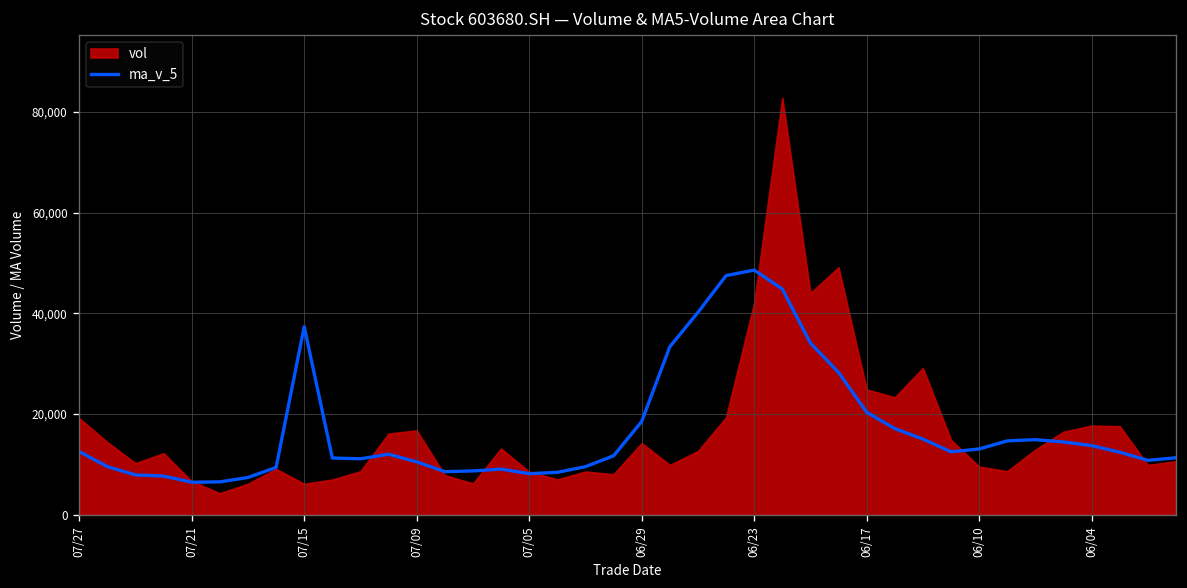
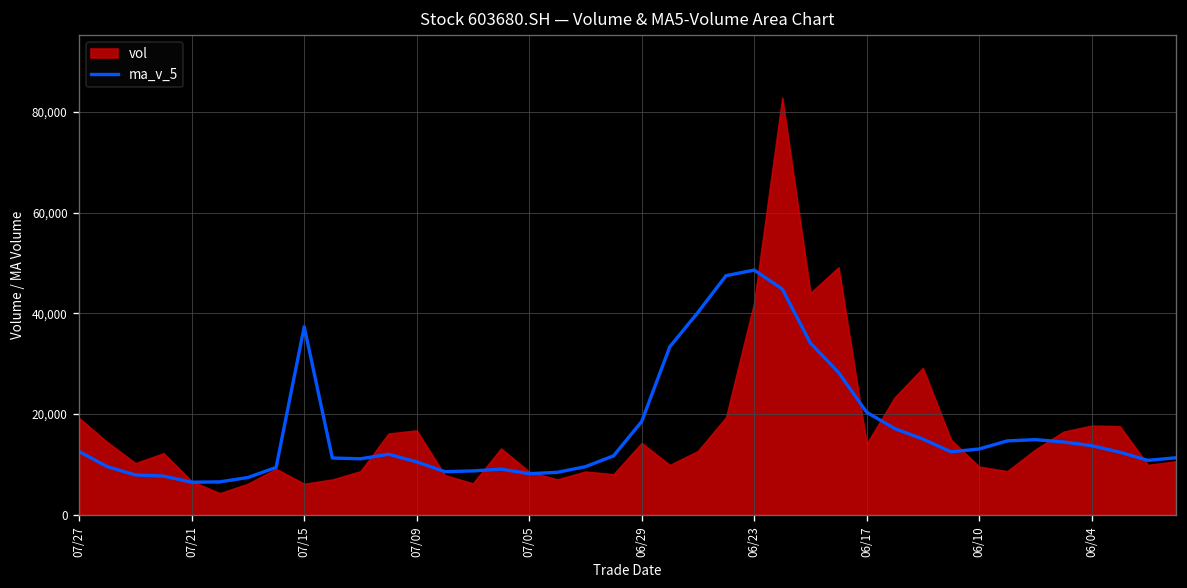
vol, 06/17: 25,000 -> 14,000
